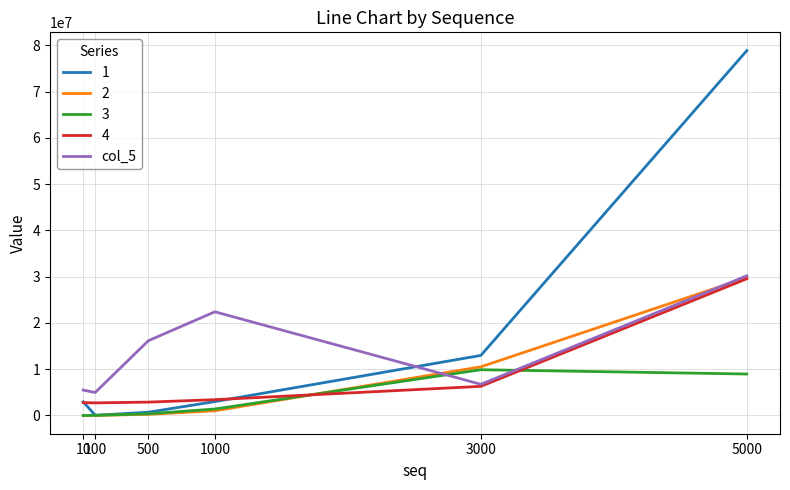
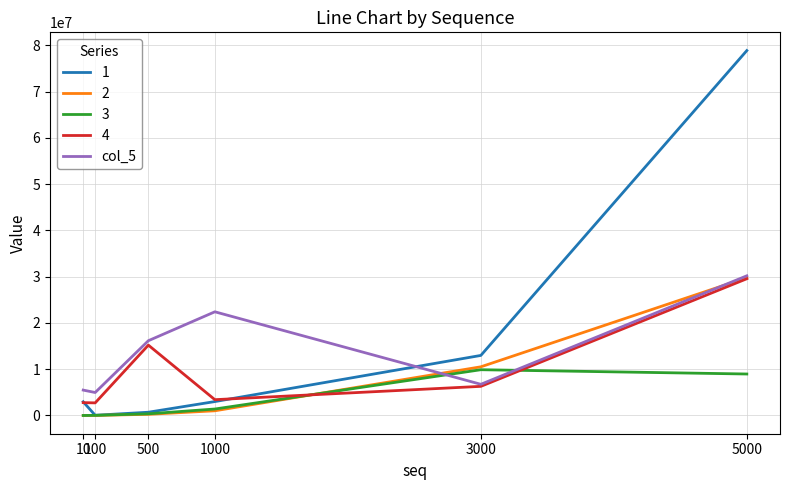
4, 500: 3000000 -> 15000000
